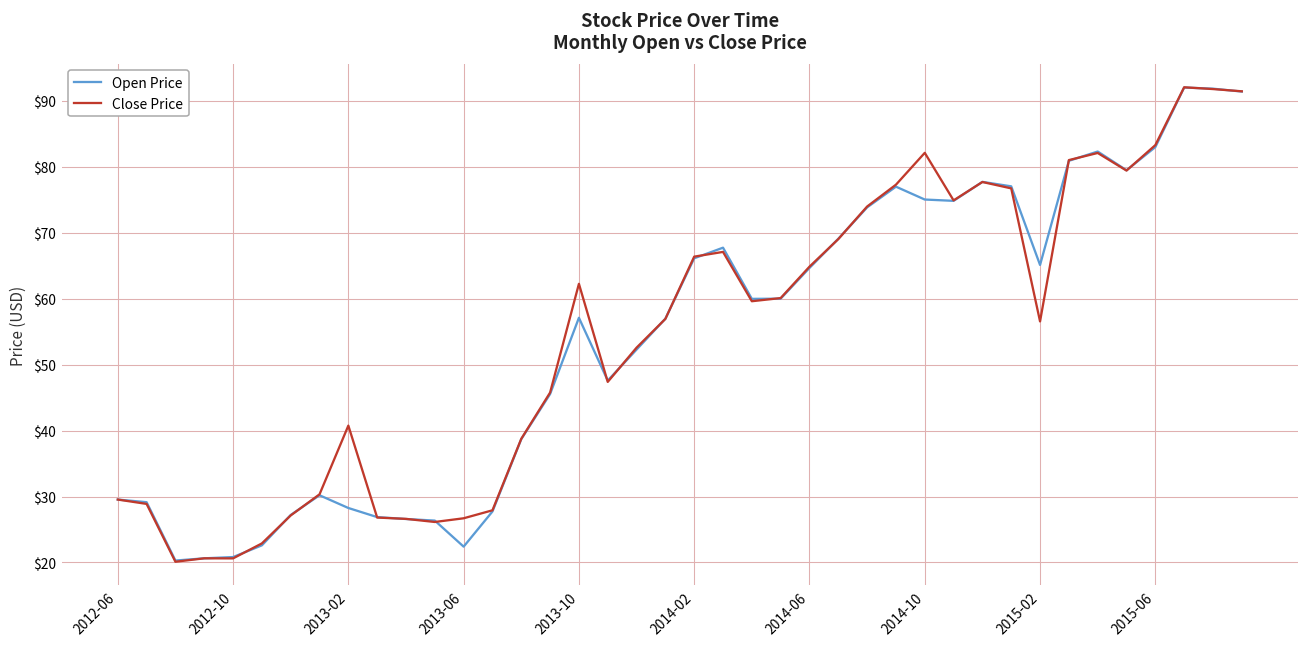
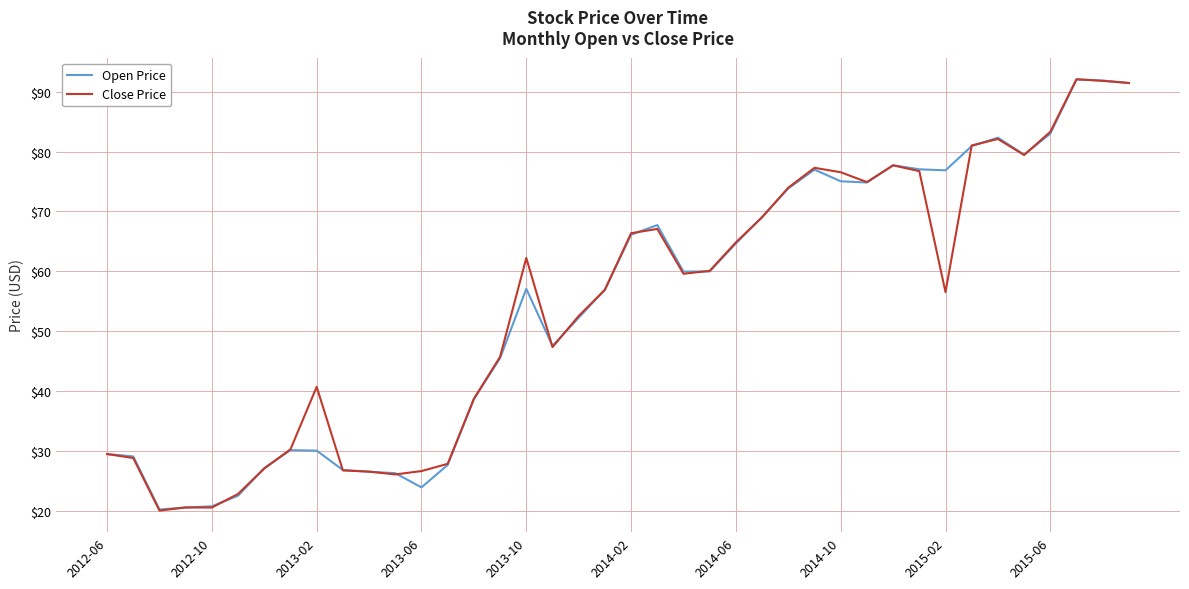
Open Price, 2013-02: $28 -> $30
Open Price, 2013-06: $22 -> $24
Close Price, 2014-10: $82 -> $77
Open Price, 2015-02: $65 -> $77
